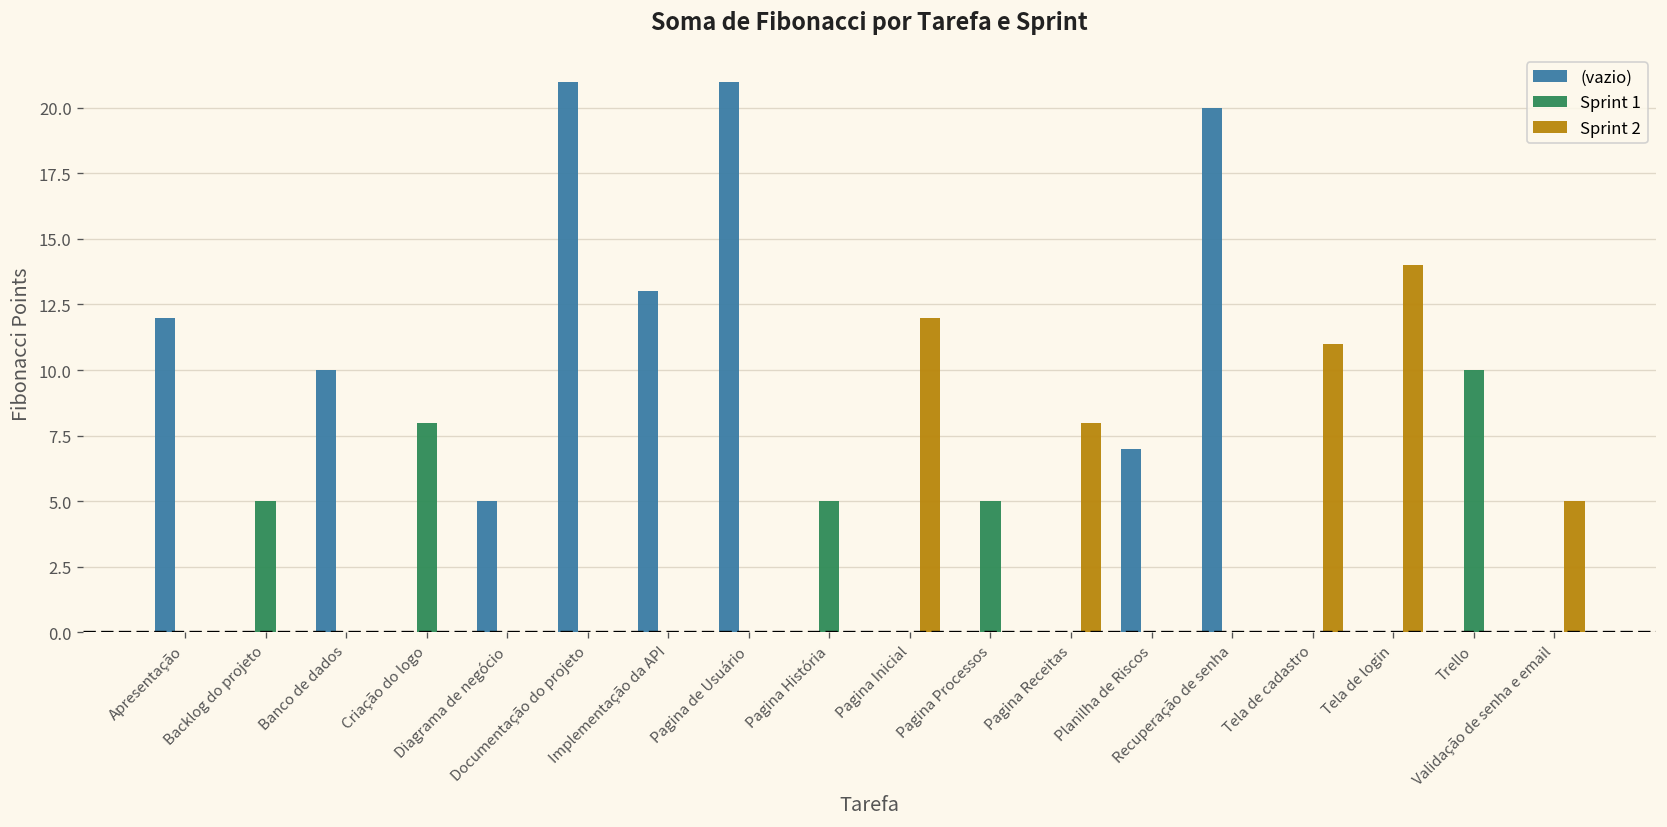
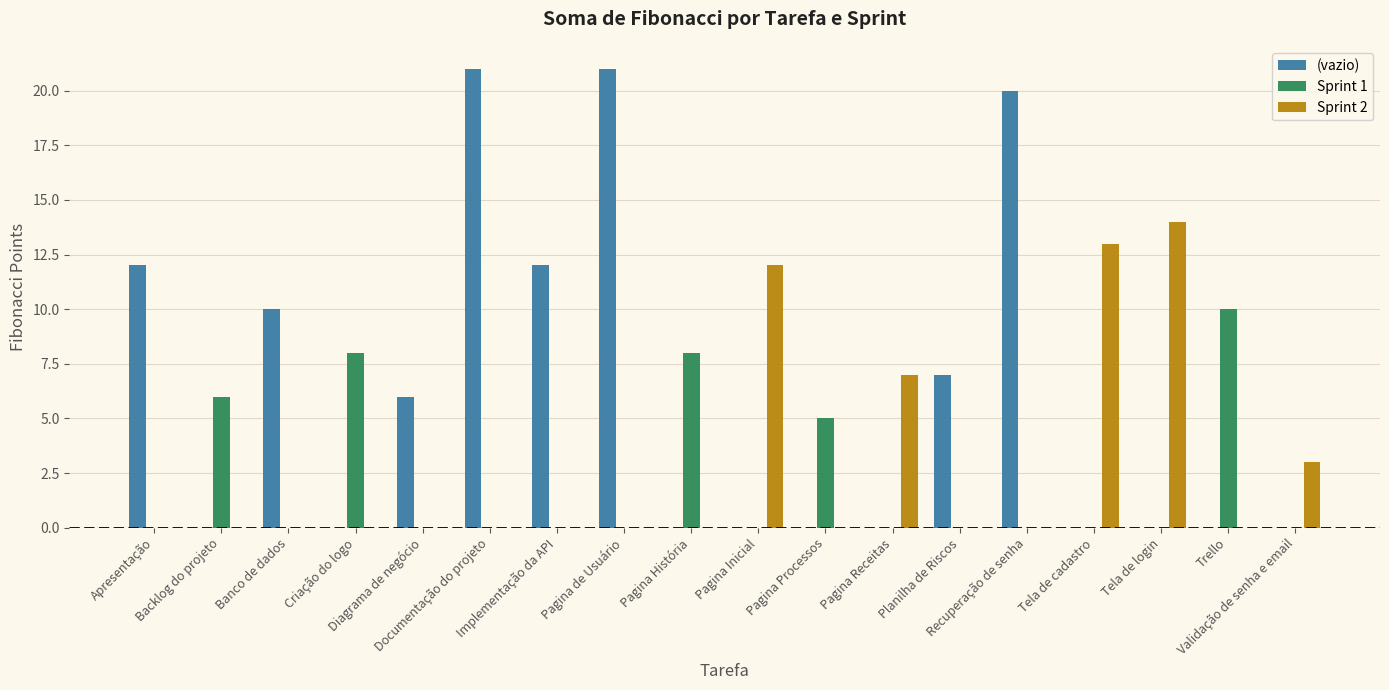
Sprint 1, Backlog do projeto: 5 -> 6
(vazio), Diagrama de negócio: 5 -> 6
(vazio), Implementação da API: 13 -> 12
Sprint 1, Pagina História: 5 -> 8
Sprint 2, Pagina Receitas: 8 -> 7
Sprint 2, Tela de cadastro: 11 -> 13
Sprint 2, Validação de senha e email: 5 -> 3
